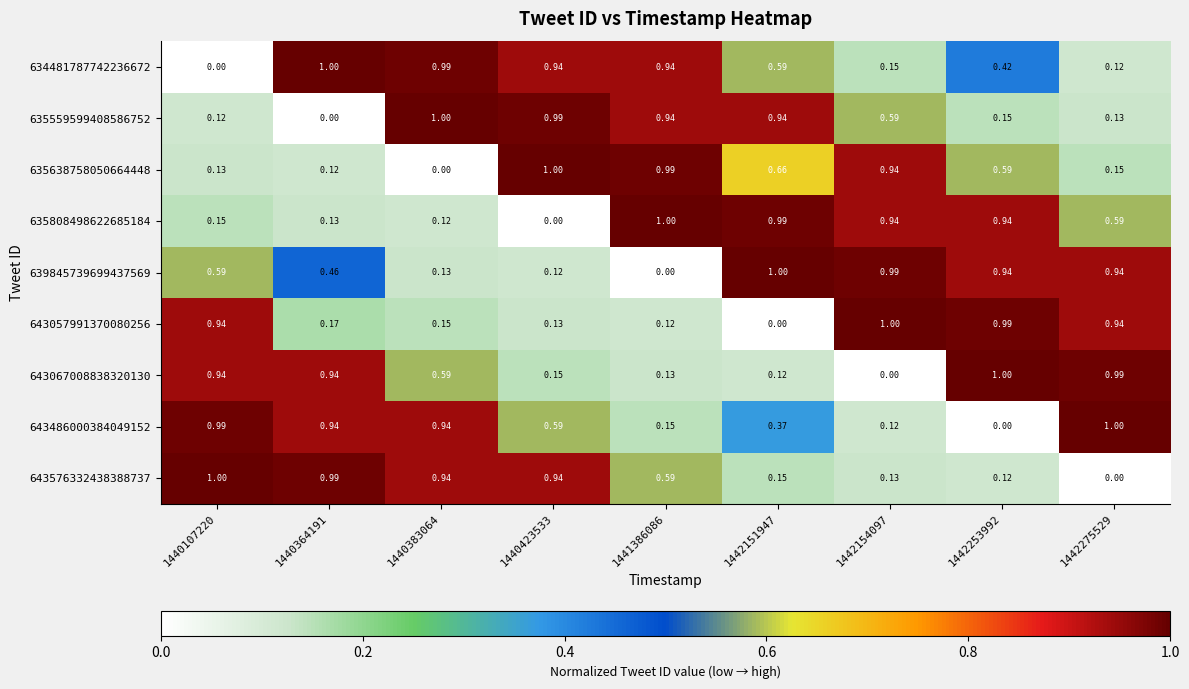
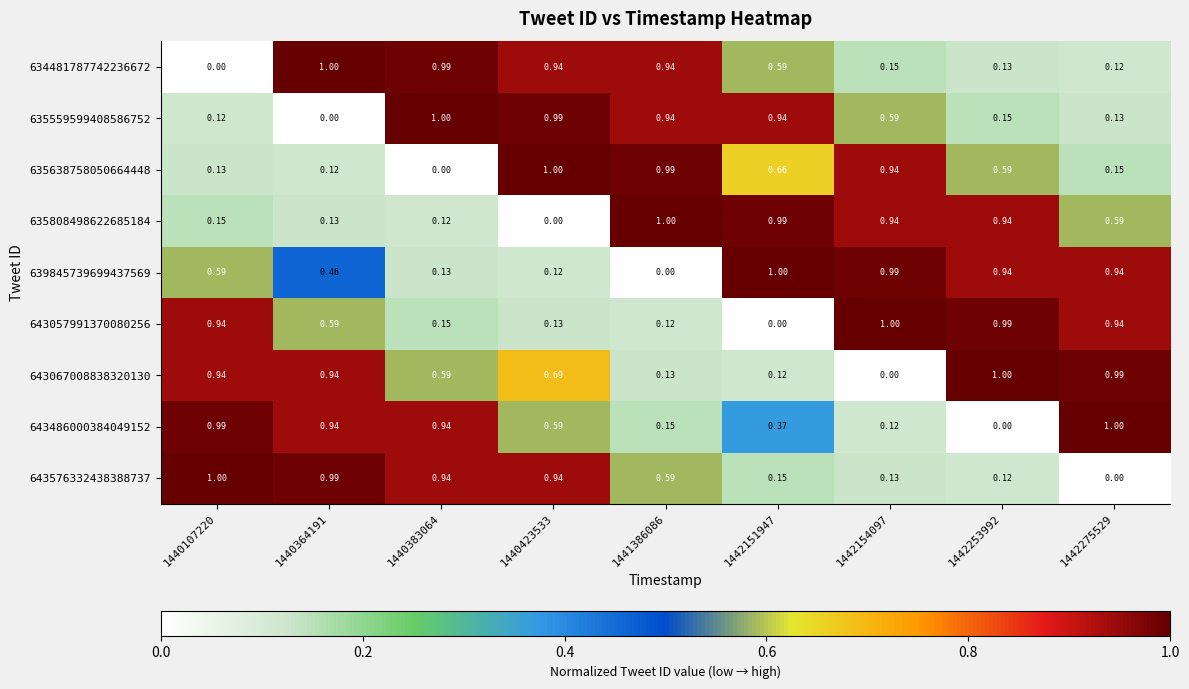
634481787742236672, 1442253992: 0.42 -> 0.13
643057991370080256, 1440364191: 0.17 -> 0.59
643067008838320130, 1440423533: 0.15 -> 0.69
